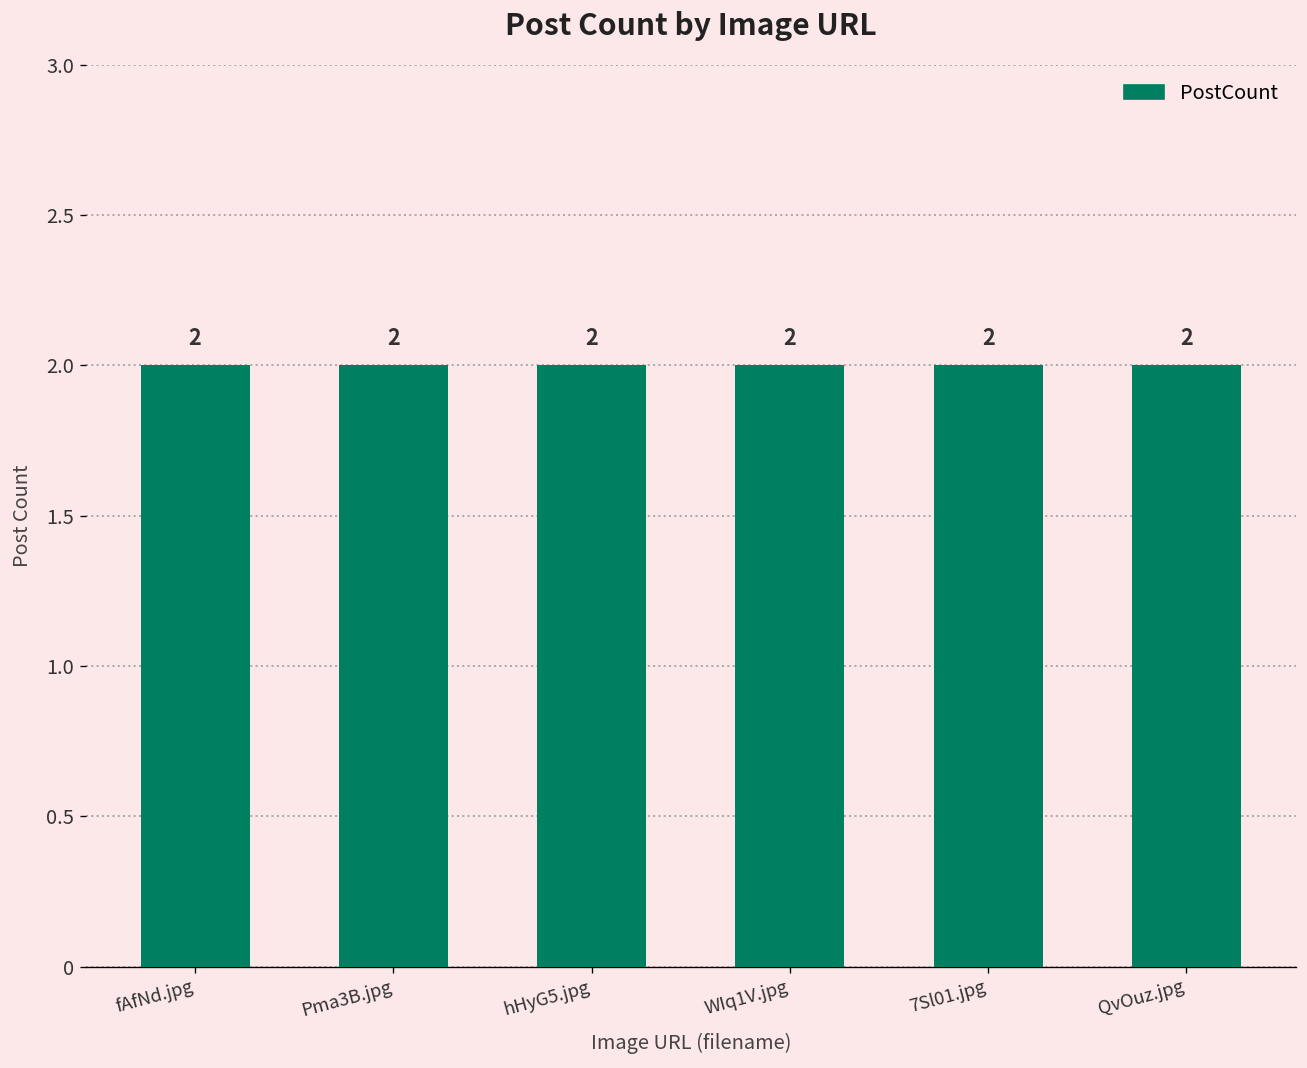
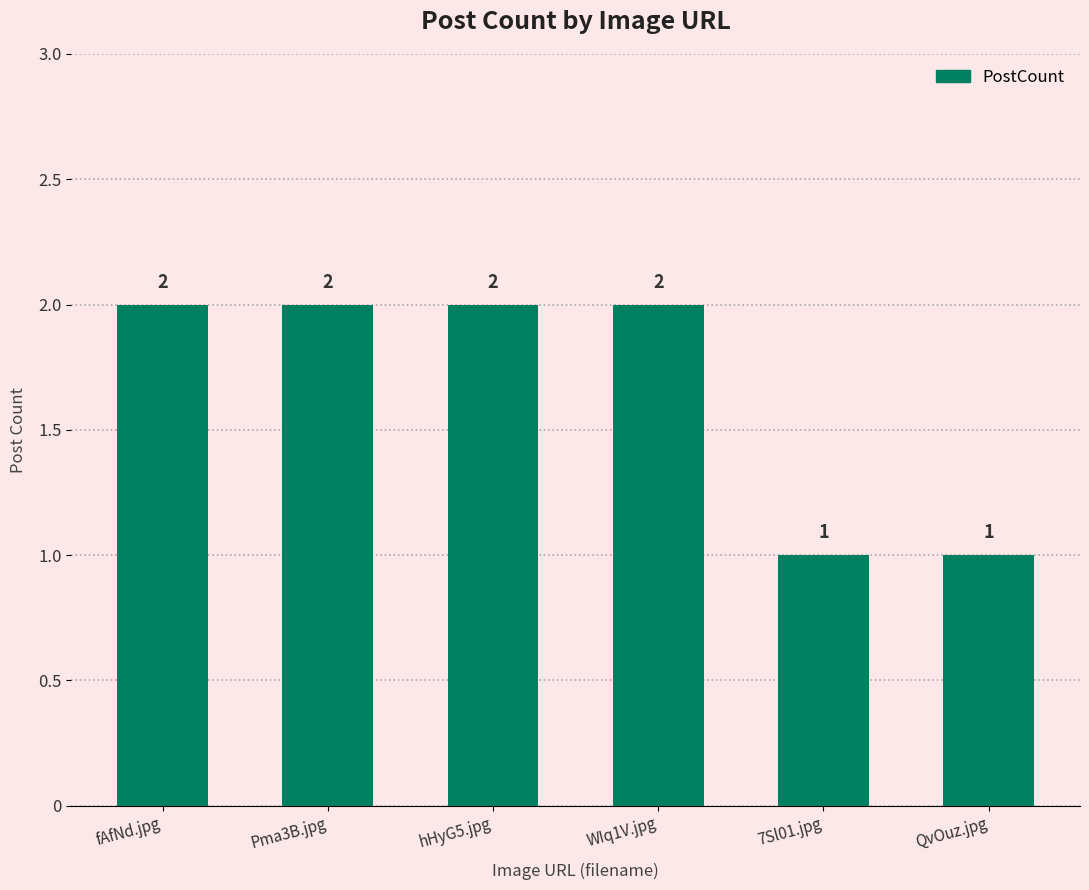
7Sl01.jpg: 2 -> 1
QvOuz.jpg: 2 -> 1
